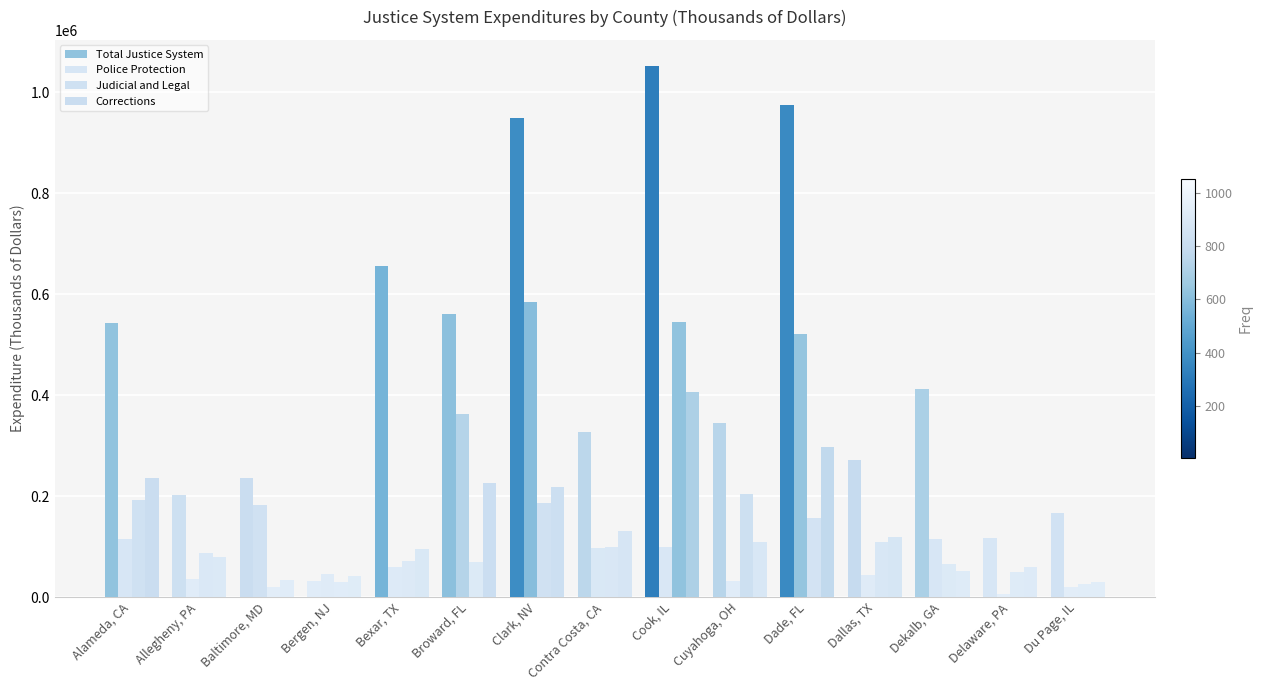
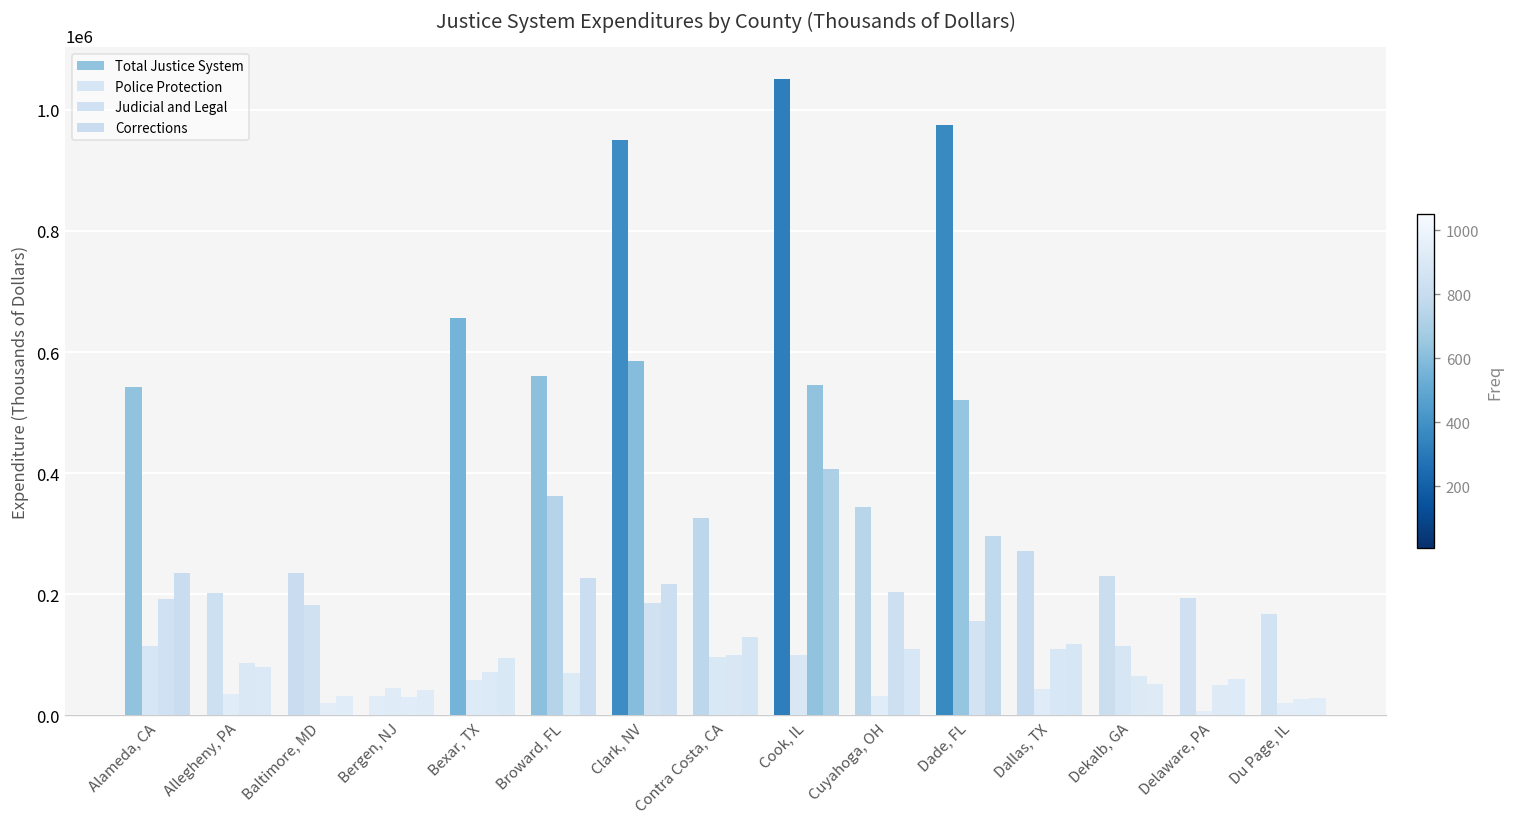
Total Justice System, Dekalb, GA: 410000 -> 230000
Total Justice System, Delaware, PA: 120000 -> 190000
